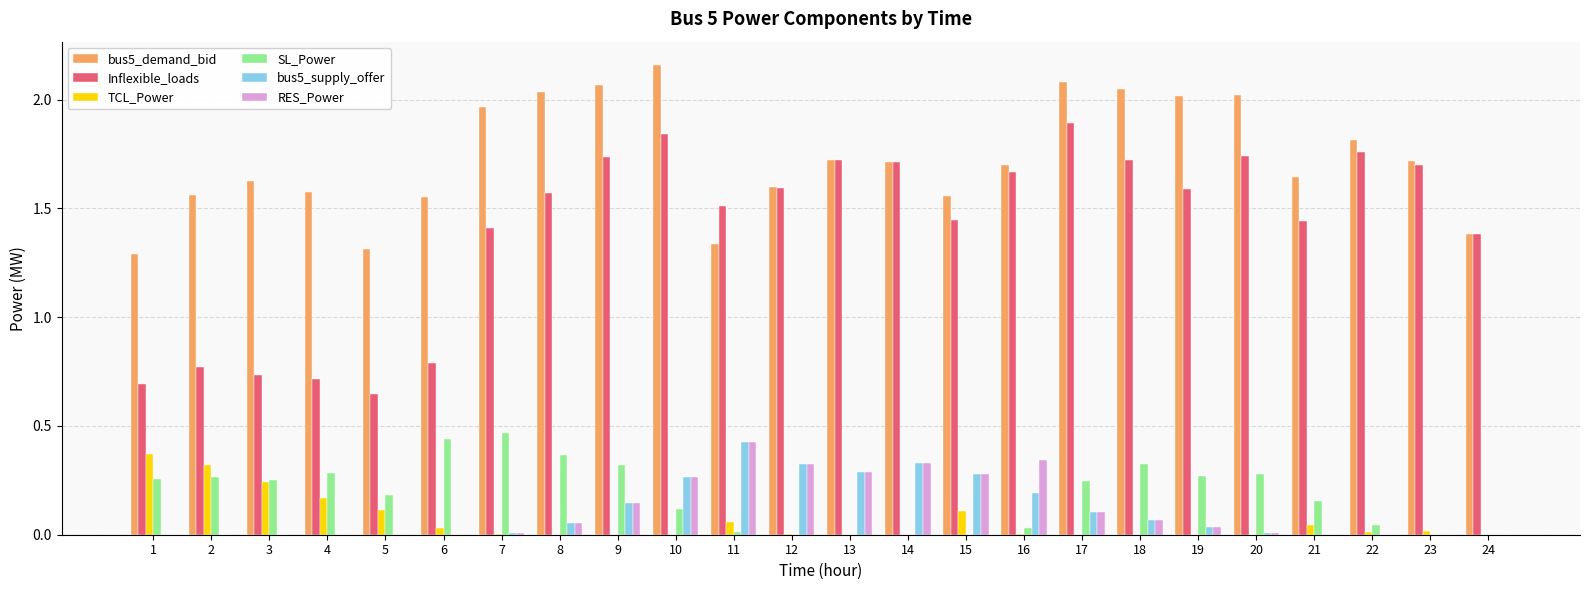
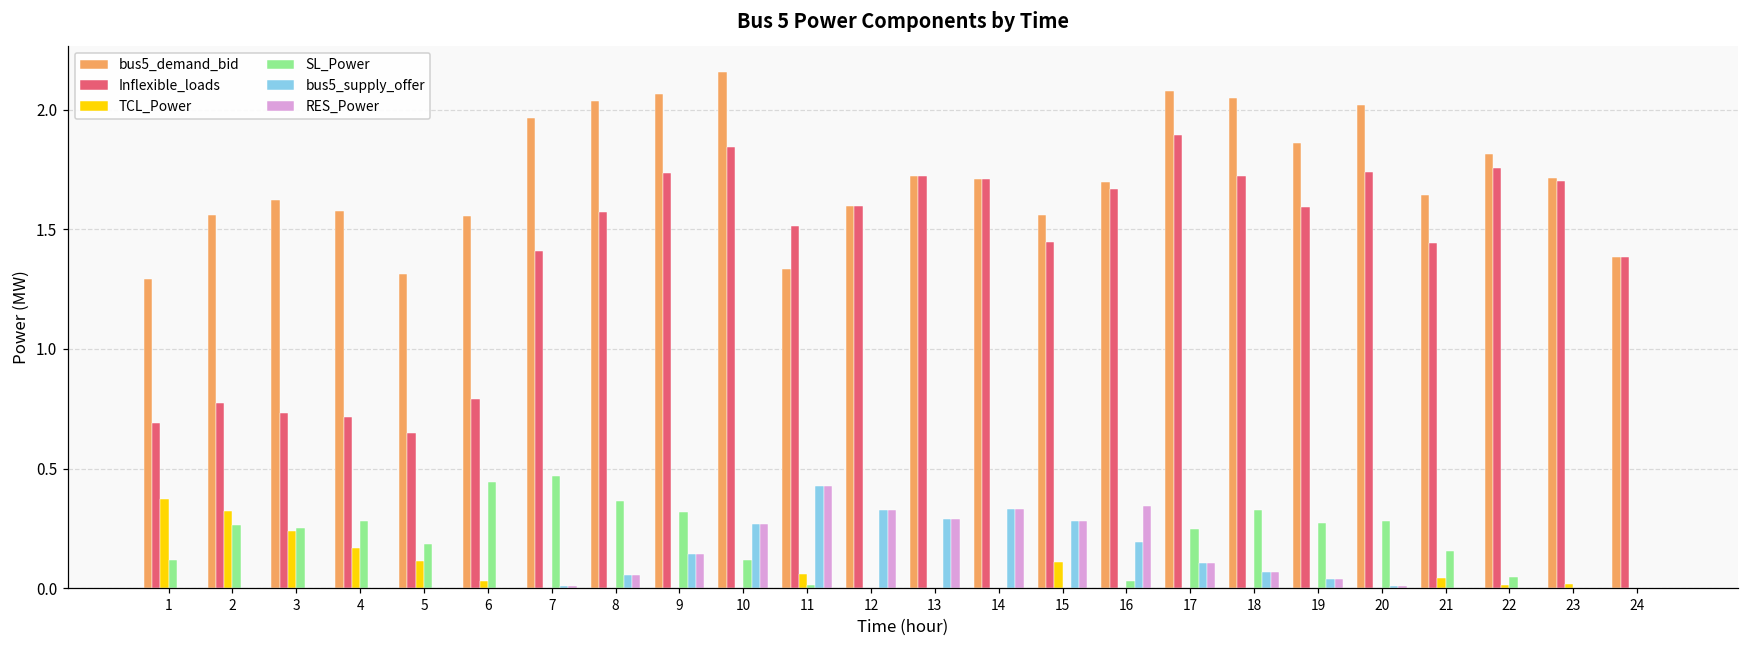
SL_Power, 1: 0.26 -> 0.12
bus5_demand_bid, 19: 2.02 -> 1.86
